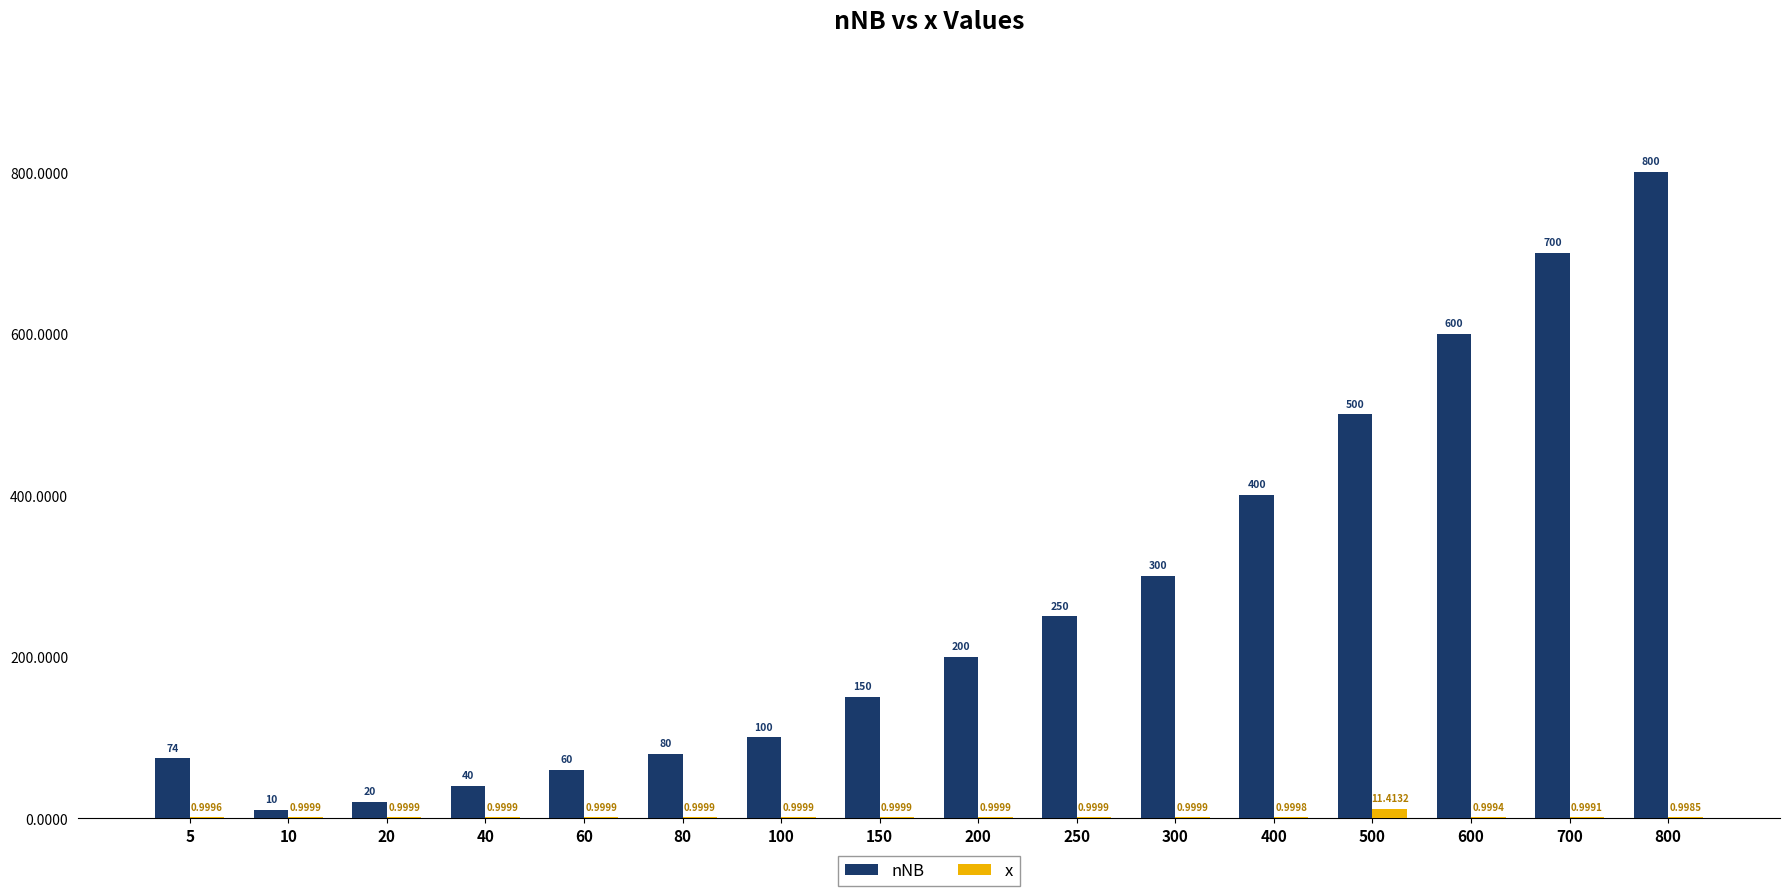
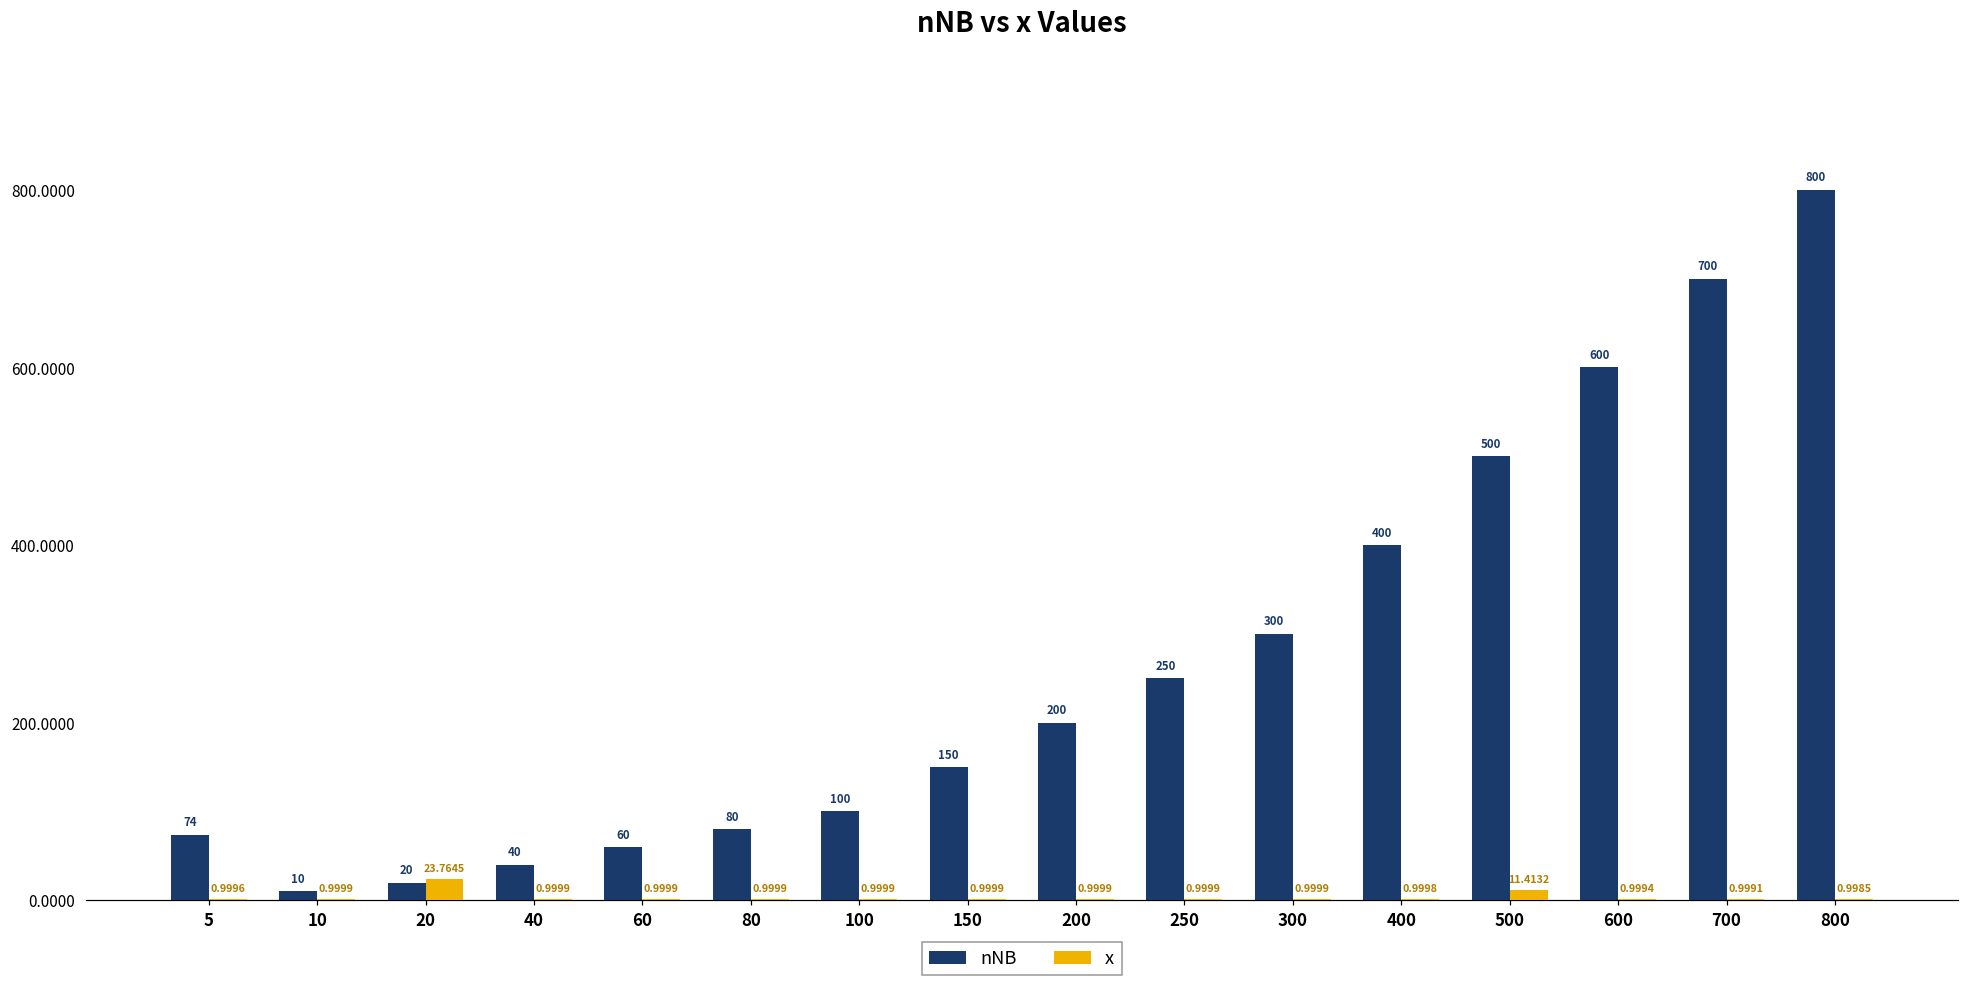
x, 20: 0.9999 -> 23.7645
